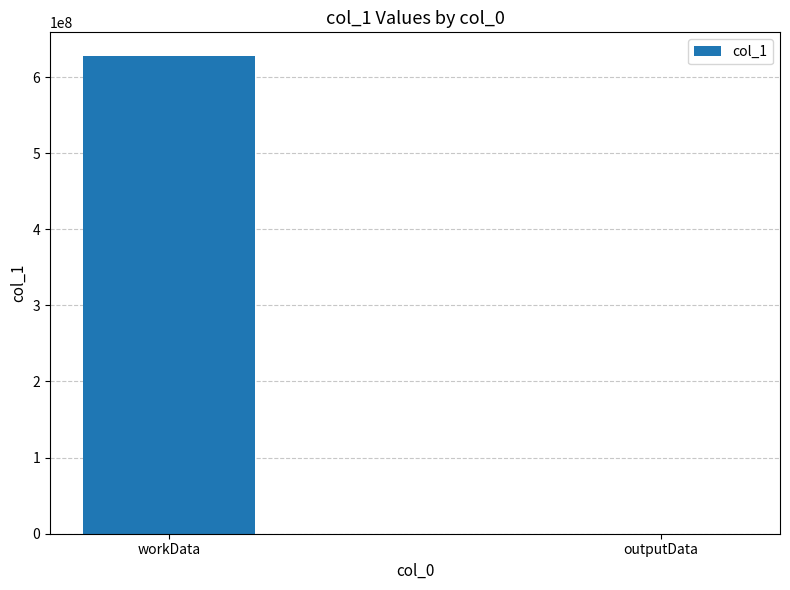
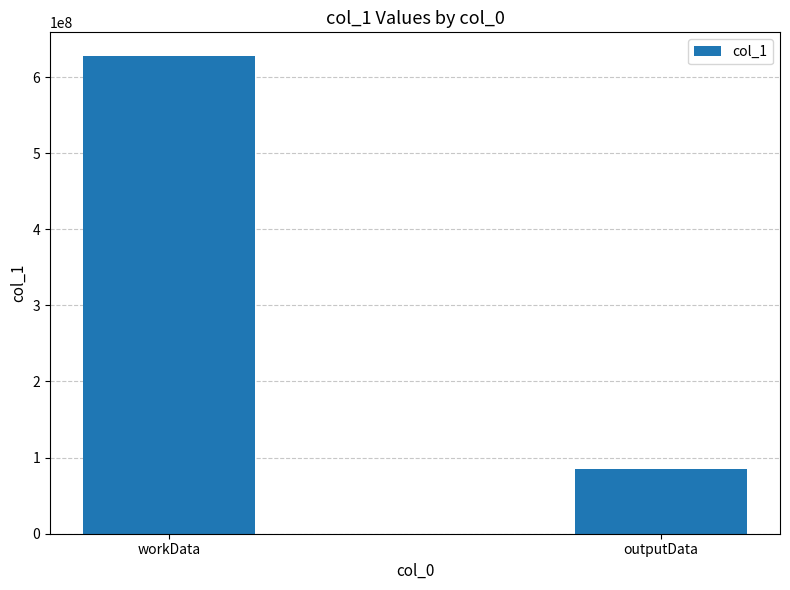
outputData: 0 -> 80000000
